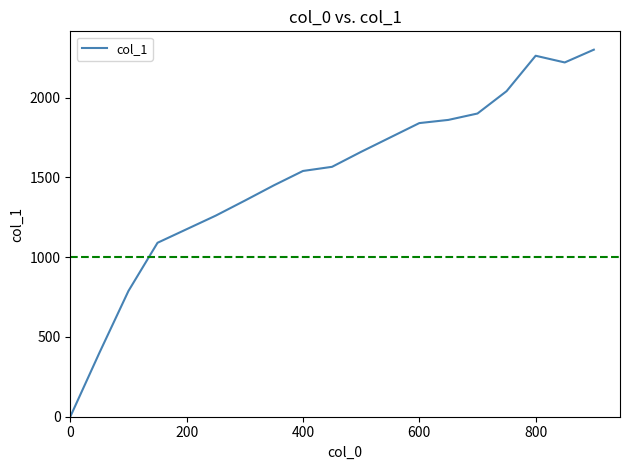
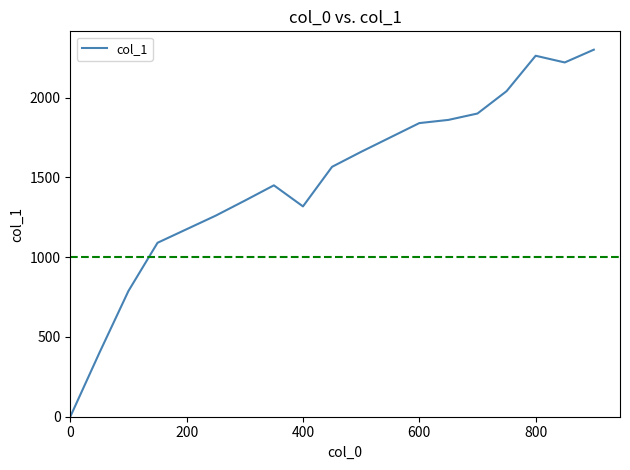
400: 1540 -> 1320
